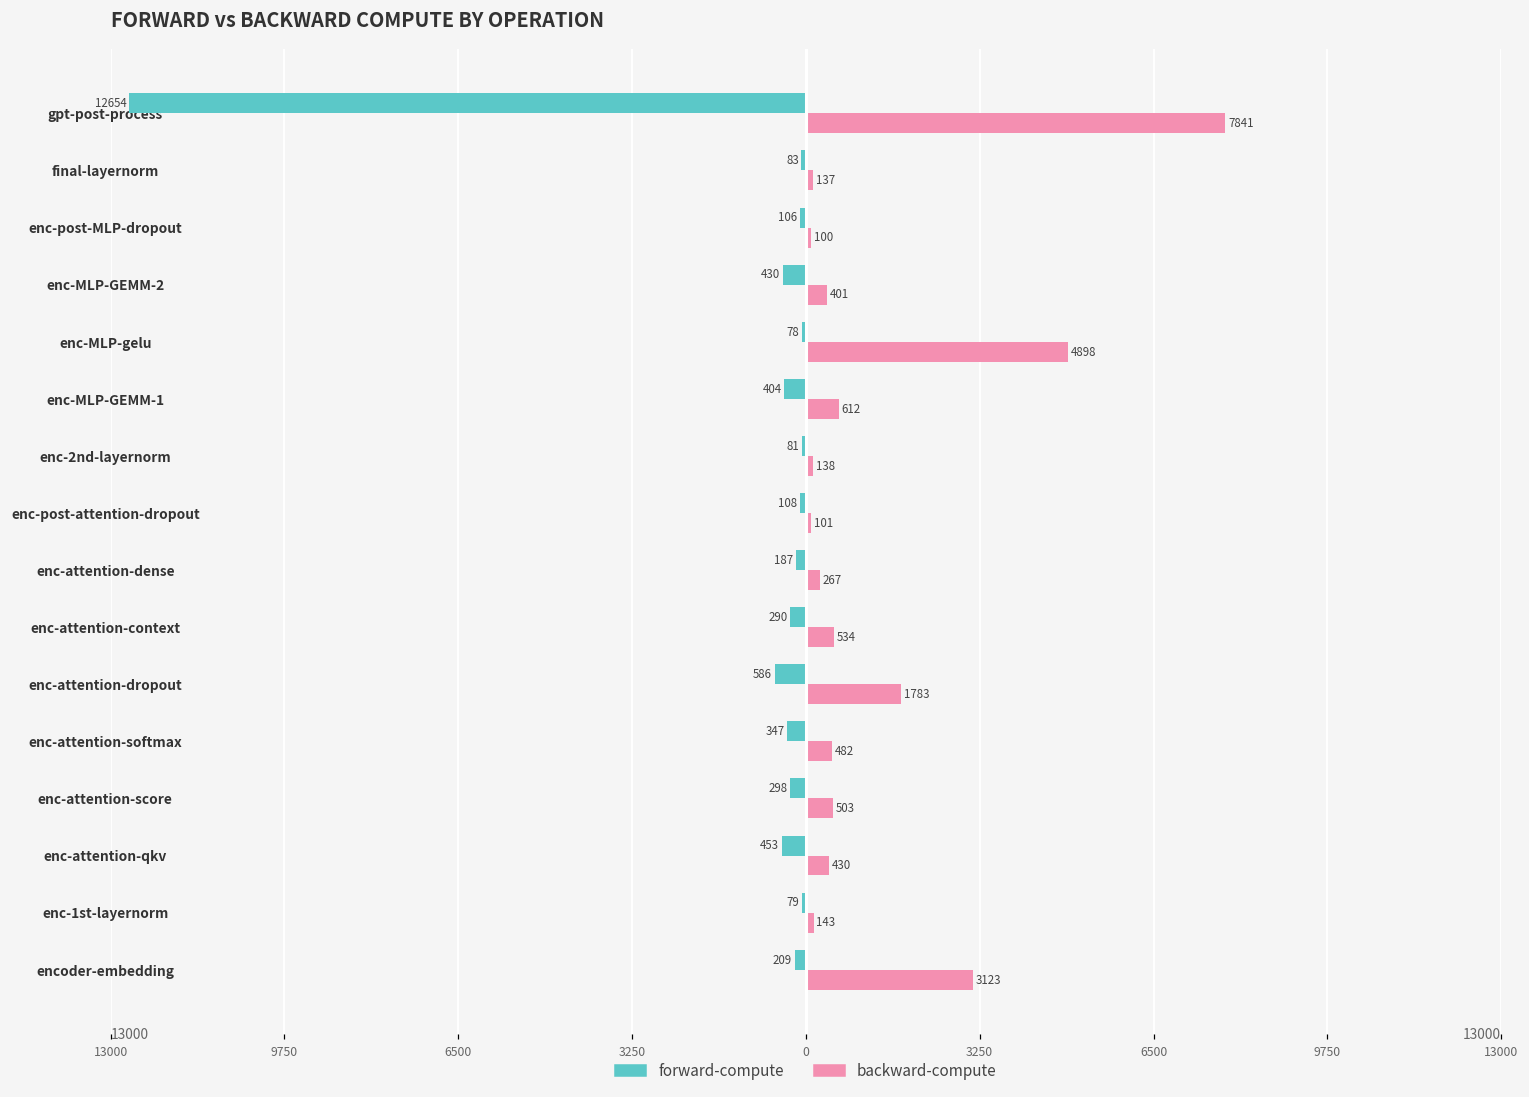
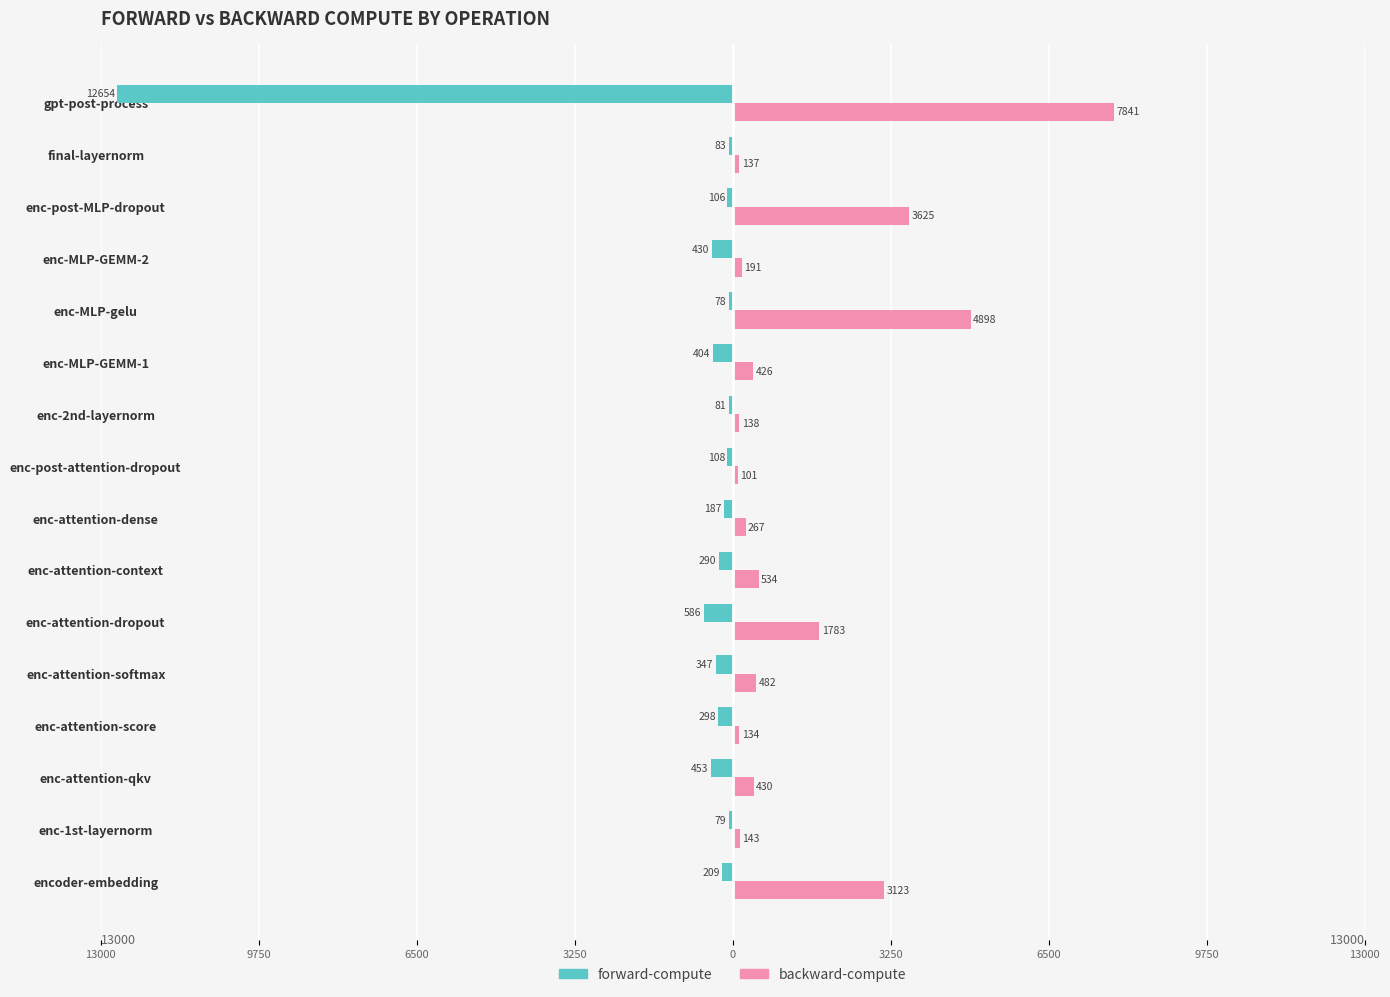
backward-compute, enc-post-MLP-dropout: 100 -> 3625
backward-compute, enc-MLP-GEMM-2: 401 -> 191
backward-compute, enc-MLP-GEMM-1: 612 -> 426
backward-compute, enc-attention-score: 503 -> 134
